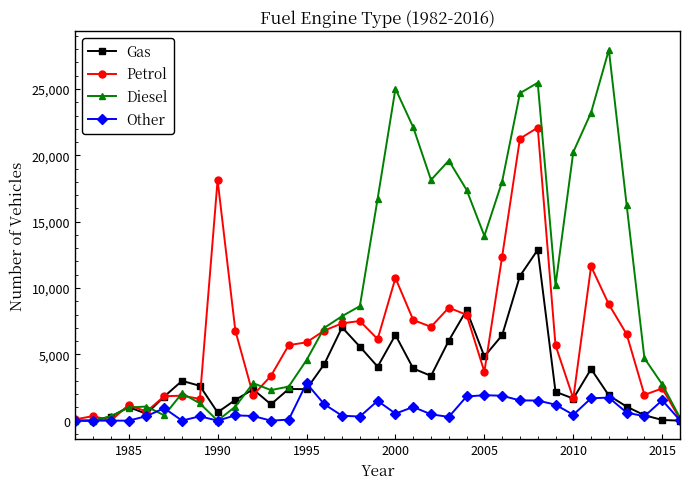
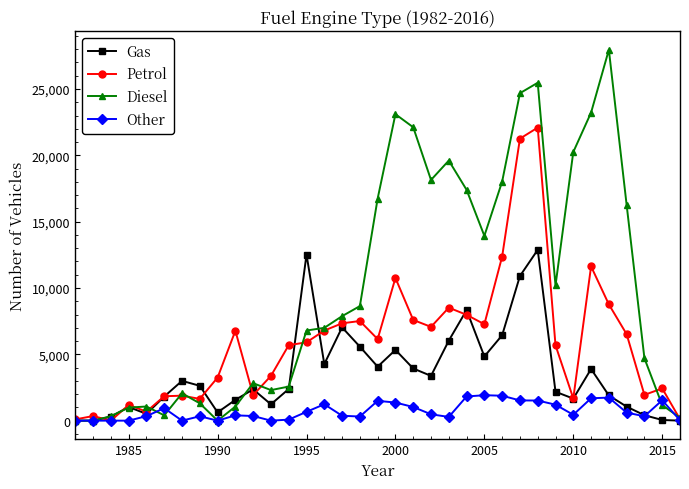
Petrol, 1990: 18,100 -> 3,200
Gas, 1995: 2,400 -> 12,500
Diesel, 1995: 4,600 -> 6,800
Other, 1995: 2,800 -> 700
Gas, 2000: 6,500 -> 5,300
Diesel, 2000: 25,000 -> 23,100
Other, 2000: 500 -> 1,400
Petrol, 2005: 3,700 -> 7,300
Diesel, 2015: 2,700 -> 1,200
